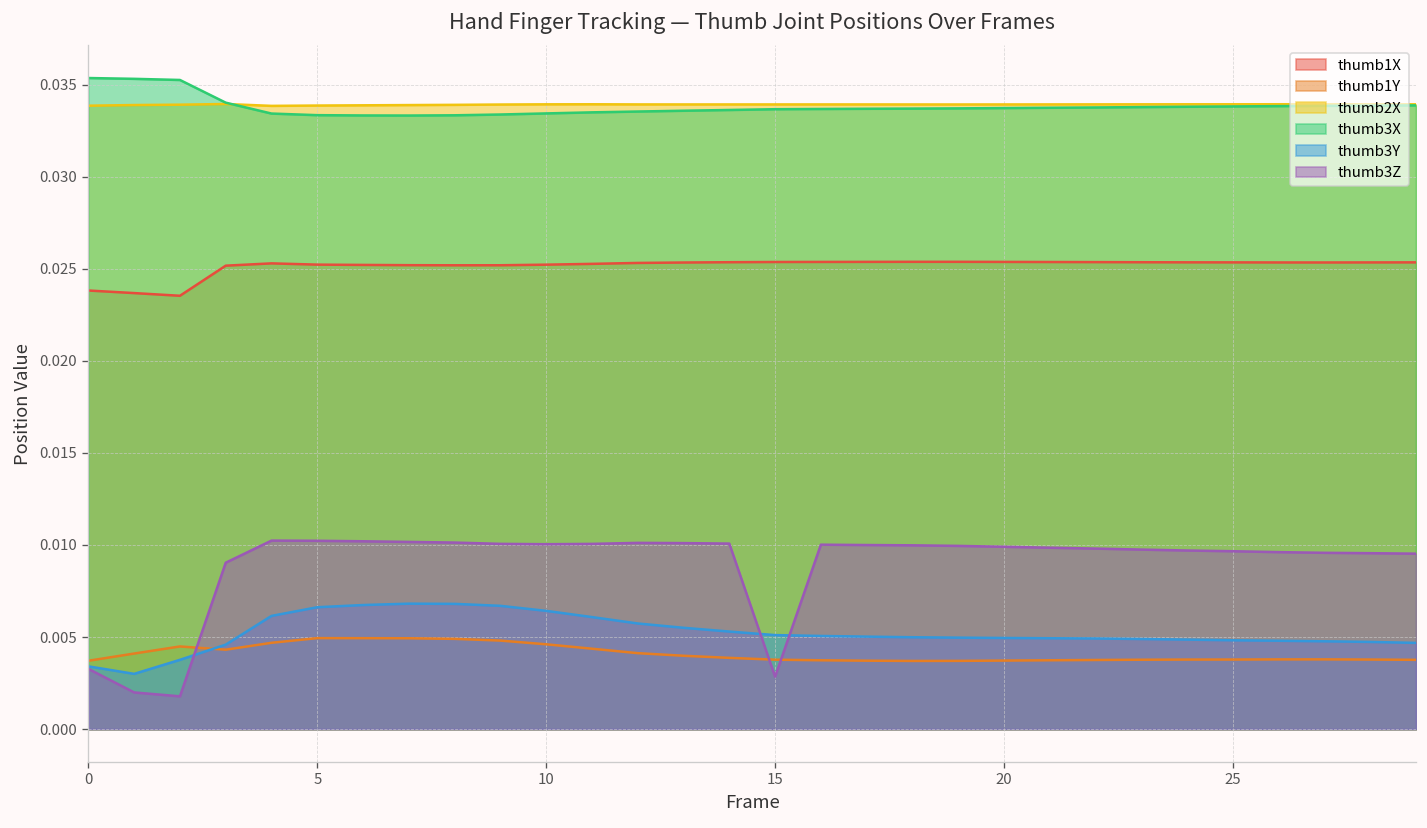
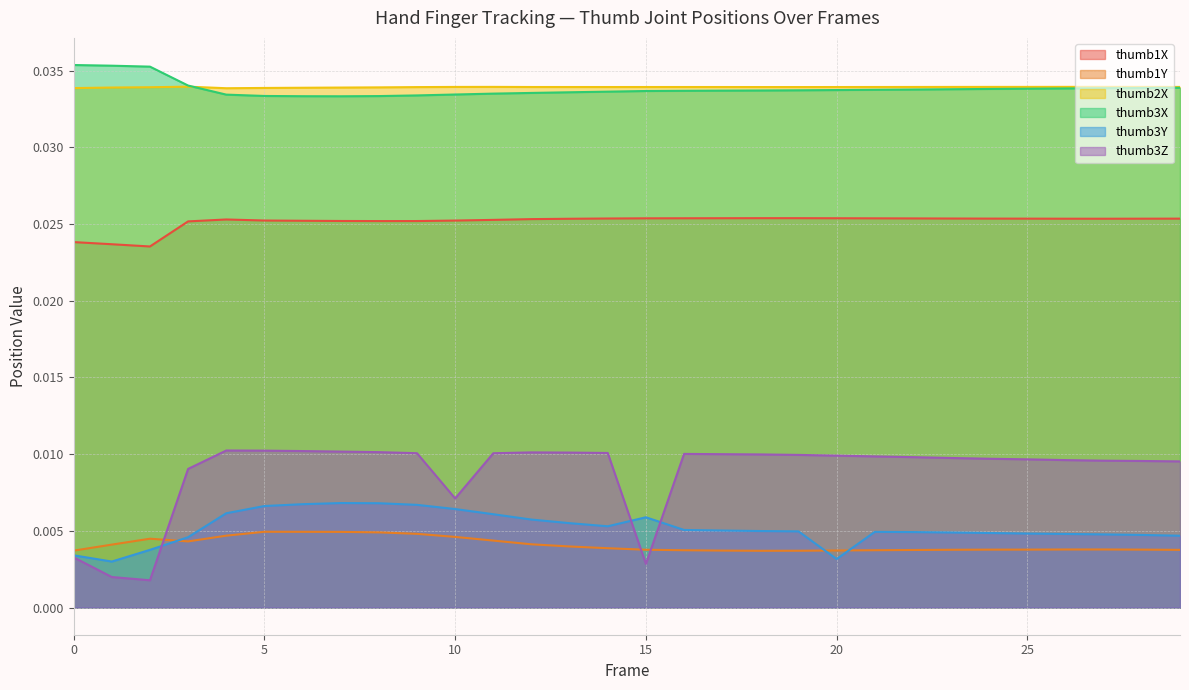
thumb3Z, 10: 0.0100 -> 0.0071
thumb3Y, 15: 0.0051 -> 0.0059
thumb3Y, 20: 0.0050 -> 0.0032
